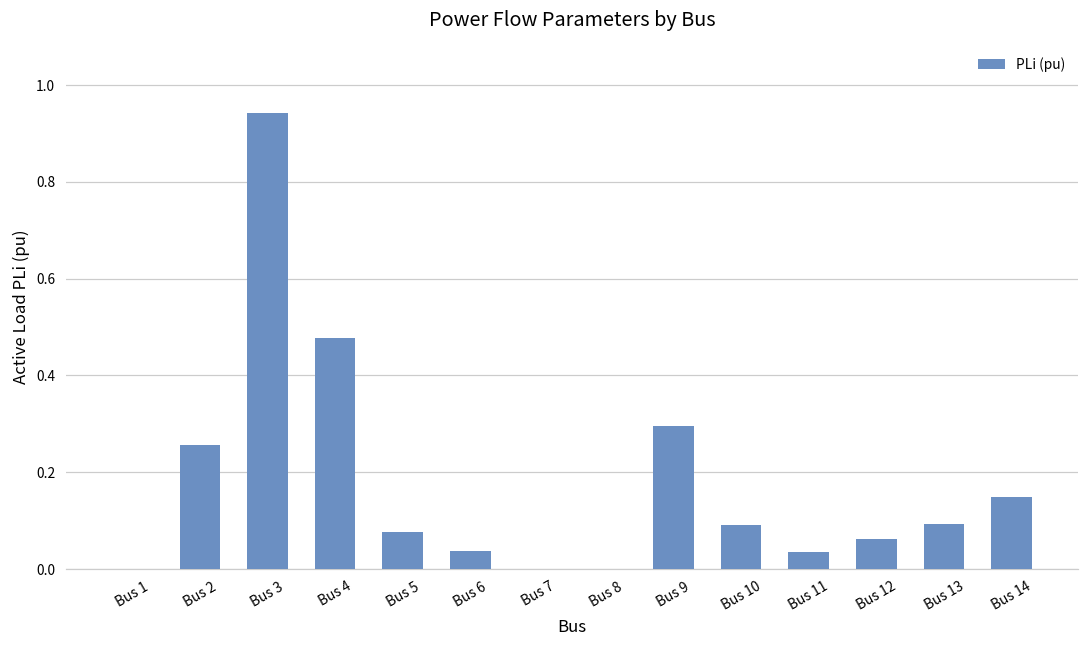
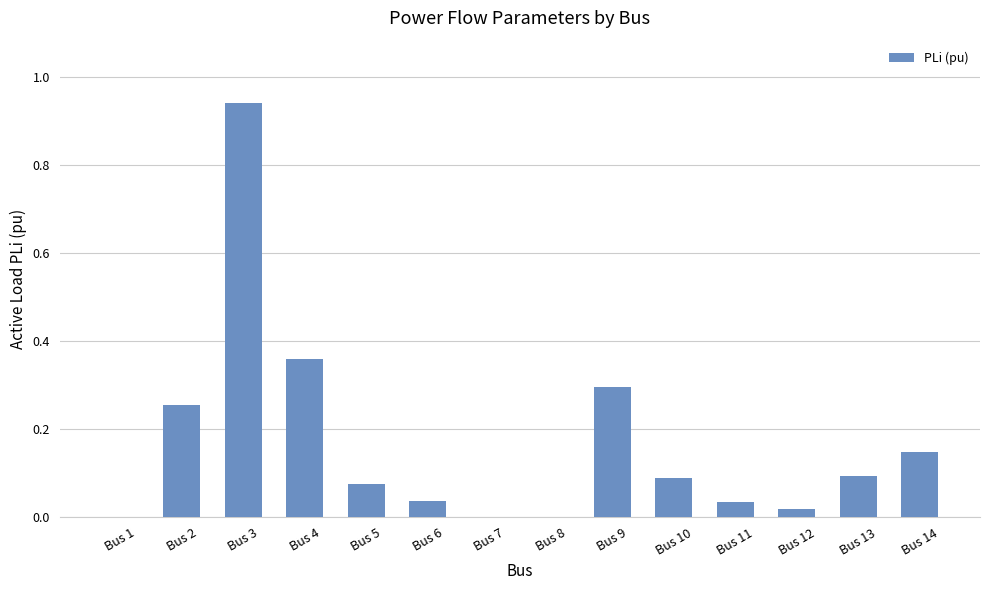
Bus 4: 0.48 -> 0.36
Bus 12: 0.06 -> 0.02
